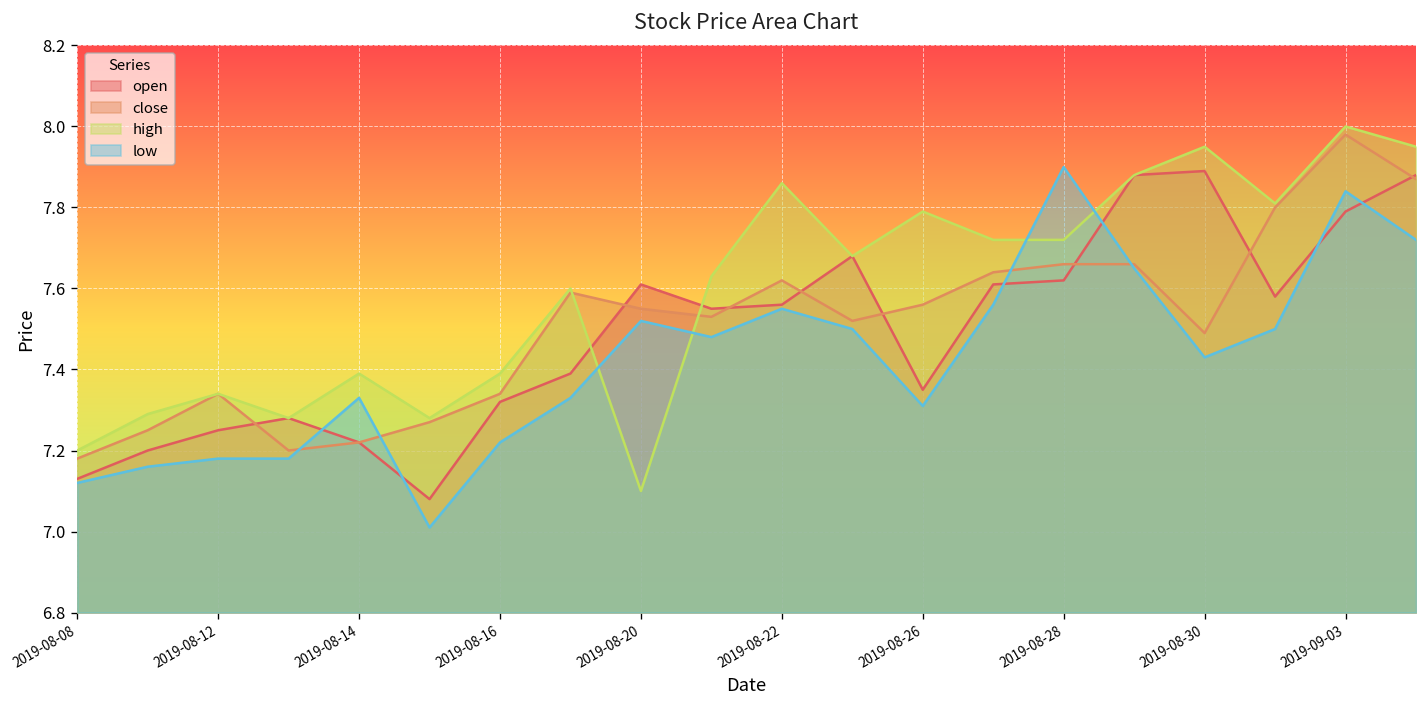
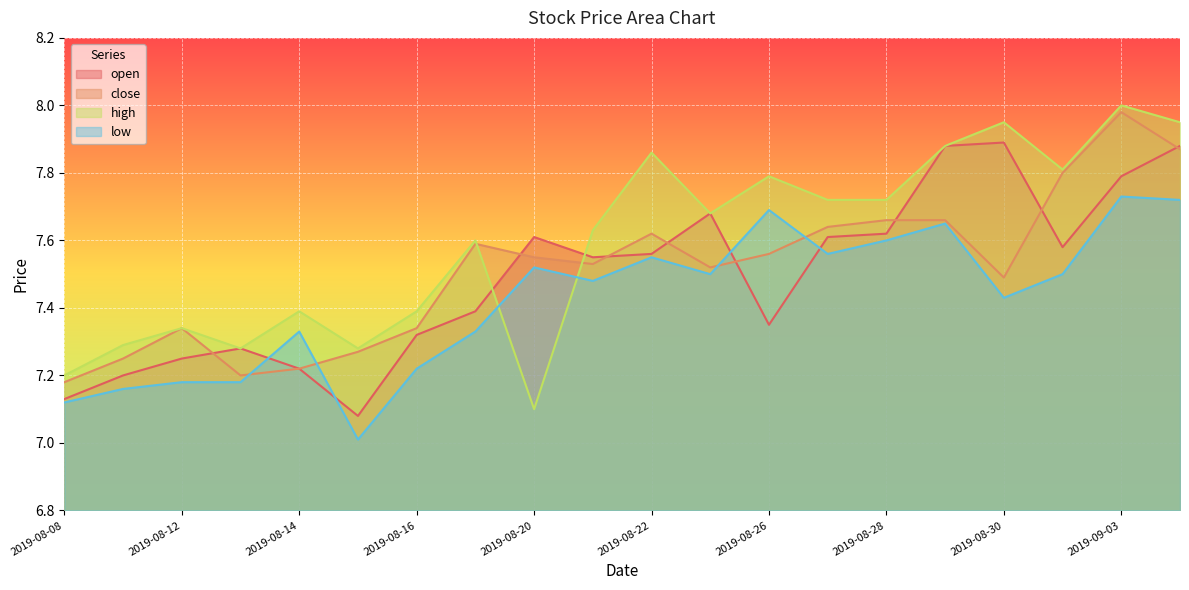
low, 2019-08-26: 7.31 -> 7.69
low, 2019-08-28: 7.9 -> 7.6
low, 2019-09-03: 7.84 -> 7.73
